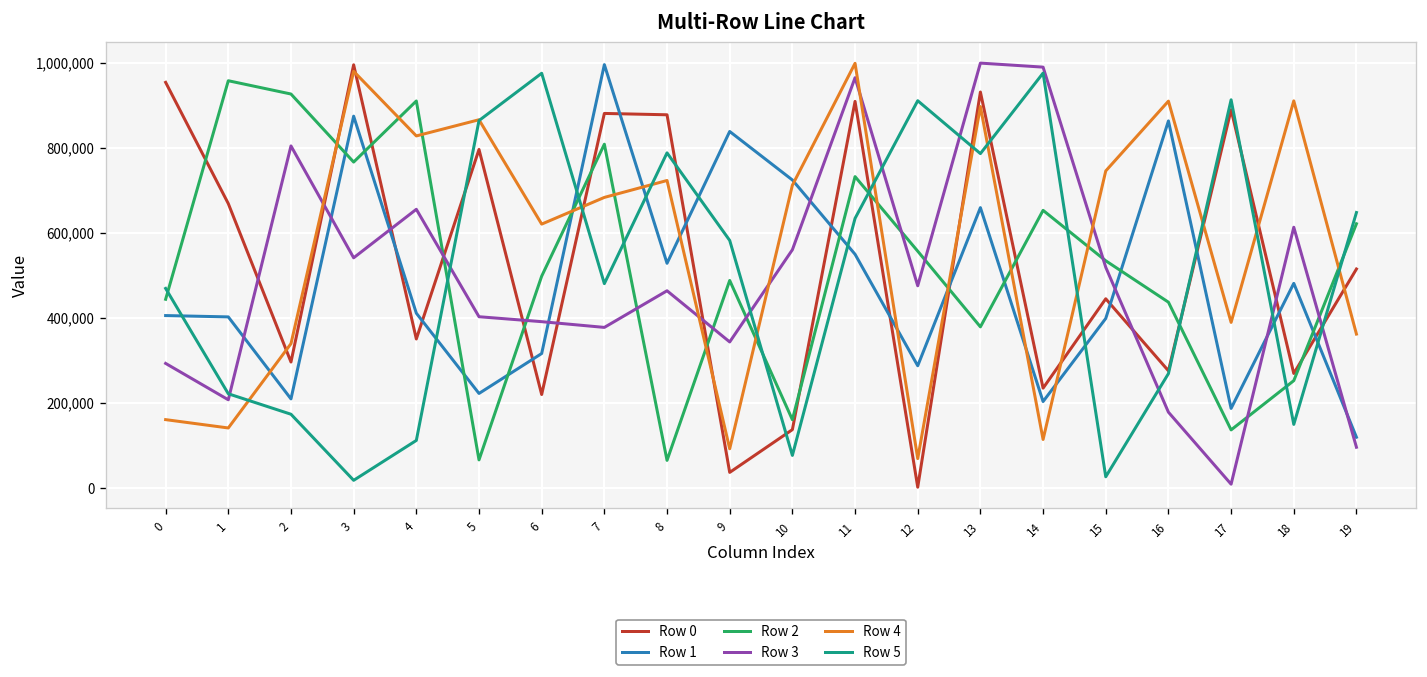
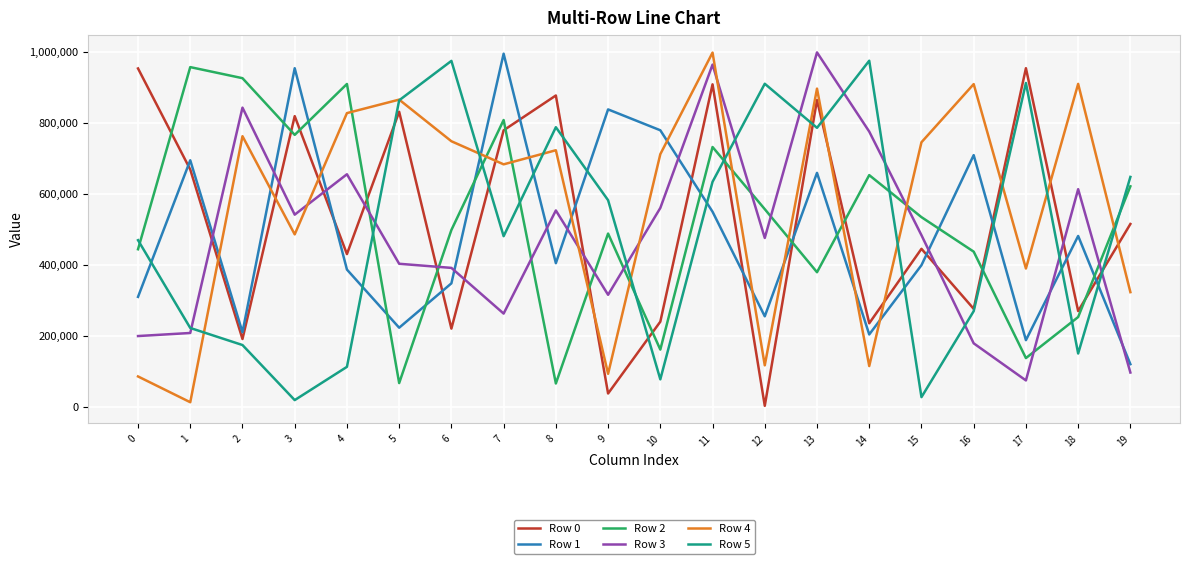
Row 1, 0: 410,000 -> 310,000
Row 3, 0: 290,000 -> 200,000
Row 4, 0: 160,000 -> 90,000
Row 1, 1: 400,000 -> 690,000
Row 4, 1: 140,000 -> 10,000
Row 0, 2: 300,000 -> 190,000
Row 3, 2: 800,000 -> 840,000
Row 4, 2: 340,000 -> 760,000
Row 0, 3: 1,000,000 -> 820,000
Row 1, 3: 870,000 -> 950,000
Row 4, 3: 980,000 -> 490,000
Row 0, 4: 350,000 -> 430,000
Row 1, 4: 410,000 -> 390,000
Row 0, 5: 800,000 -> 830,000
Row 1, 6: 320,000 -> 350,000
Row 4, 6: 620,000 -> 750,000
Row 0, 7: 880,000 -> 780,000
Row 3, 7: 380,000 -> 260,000
Row 1, 8: 530,000 -> 400,000
Row 3, 8: 460,000 -> 550,000
Row 3, 9: 340,000 -> 320,000
Row 0, 10: 140,000 -> 240,000
Row 1, 10: 720,000 -> 780,000
Row 1, 12: 290,000 -> 250,000
Row 4, 12: 70,000 -> 120,000
Row 0, 13: 930,000 -> 860,000
Row 3, 14: 990,000 -> 780,000
Row 3, 15: 520,000 -> 480,000
Row 1, 16: 860,000 -> 710,000
Row 0, 17: 890,000 -> 950,000
Row 3, 17: 10,000 -> 70,000
Row 4, 19: 360,000 -> 320,000
